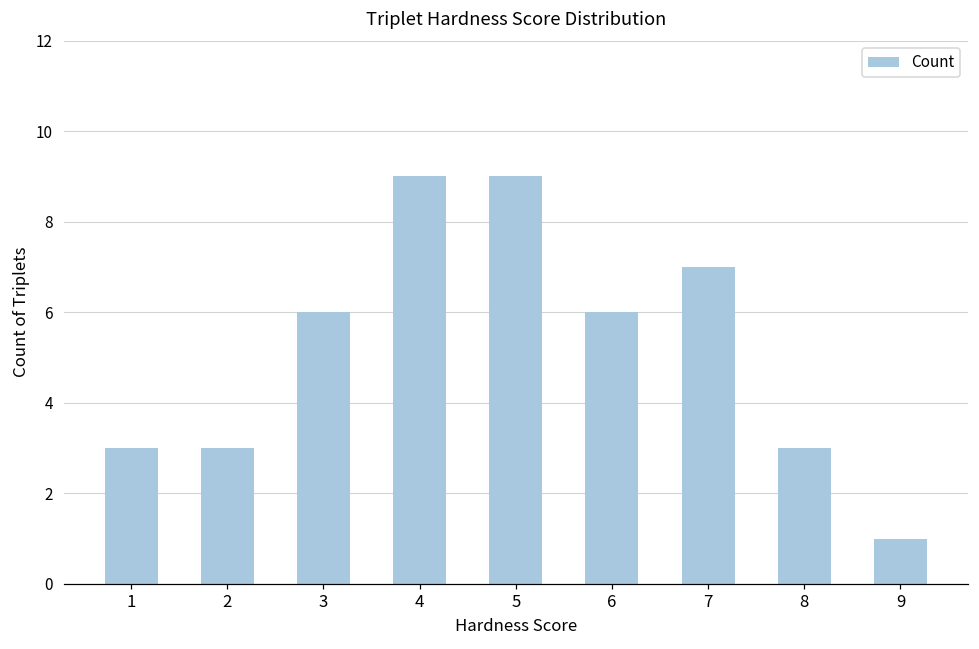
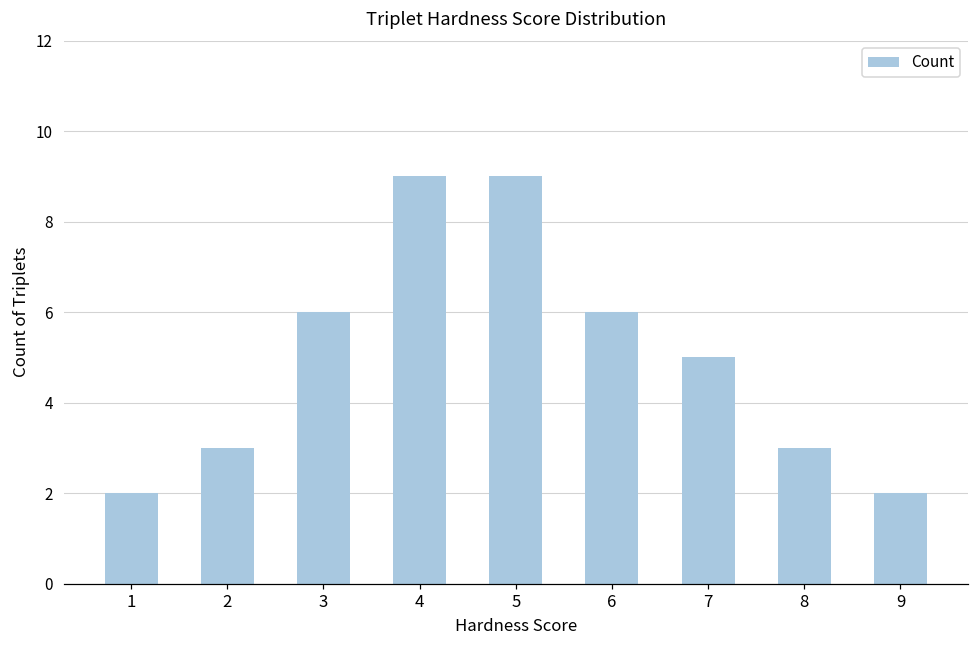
1: 3 -> 2
7: 7 -> 5
9: 1 -> 2
